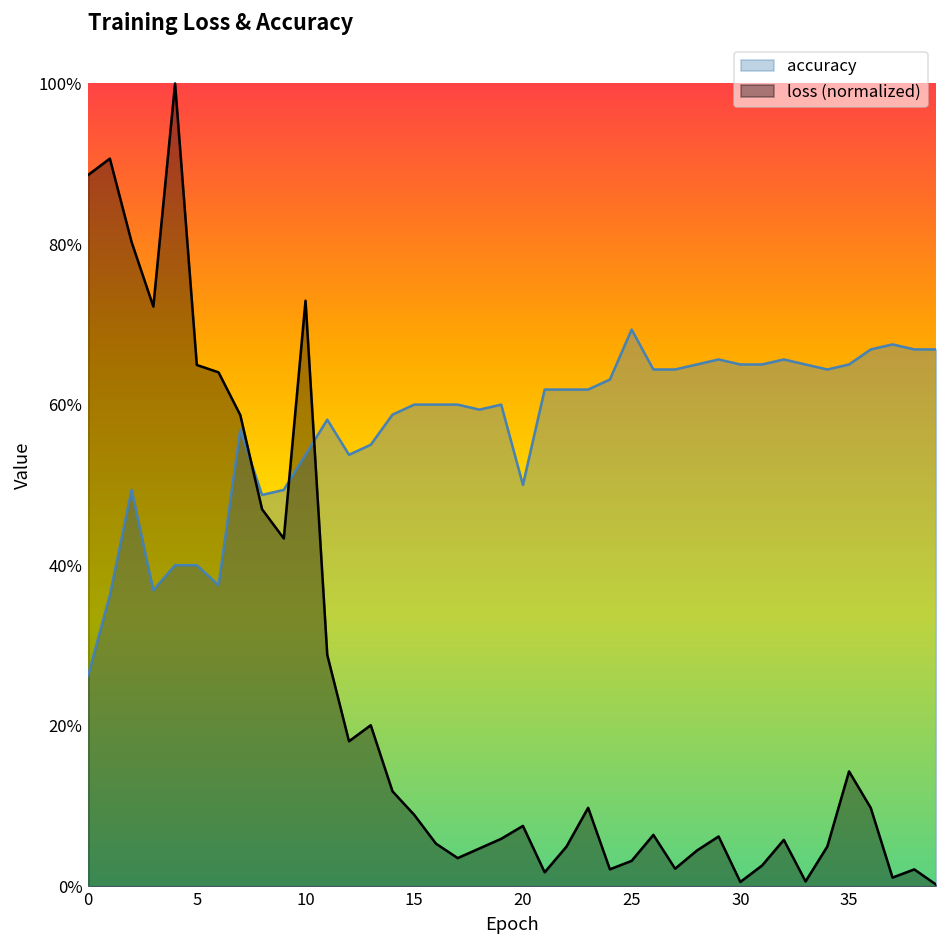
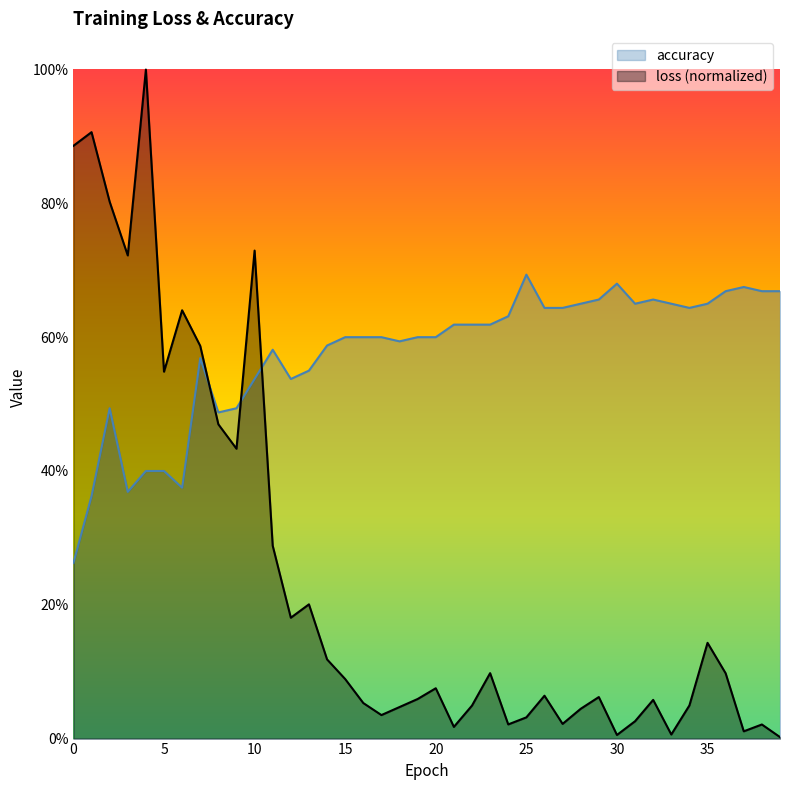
loss (normalized), 5: 65% -> 55%
accuracy, 20: 50% -> 60%
accuracy, 30: 65% -> 68%
